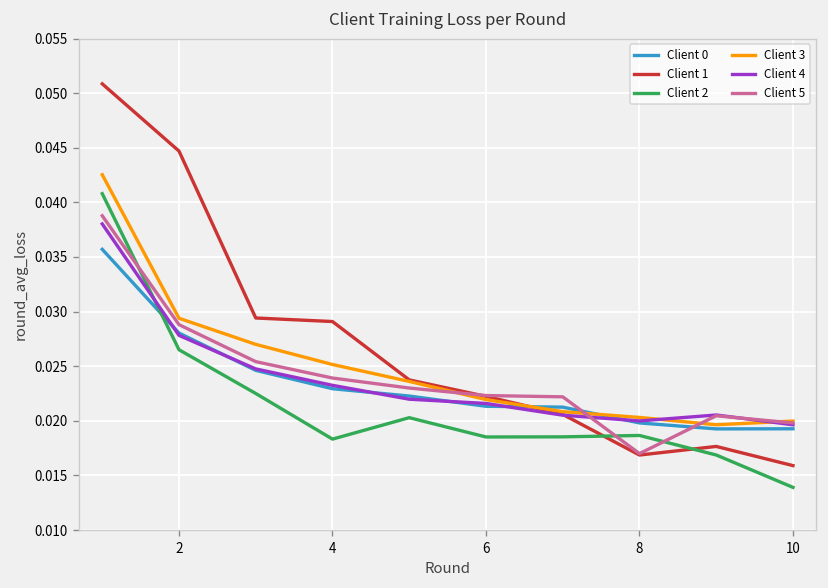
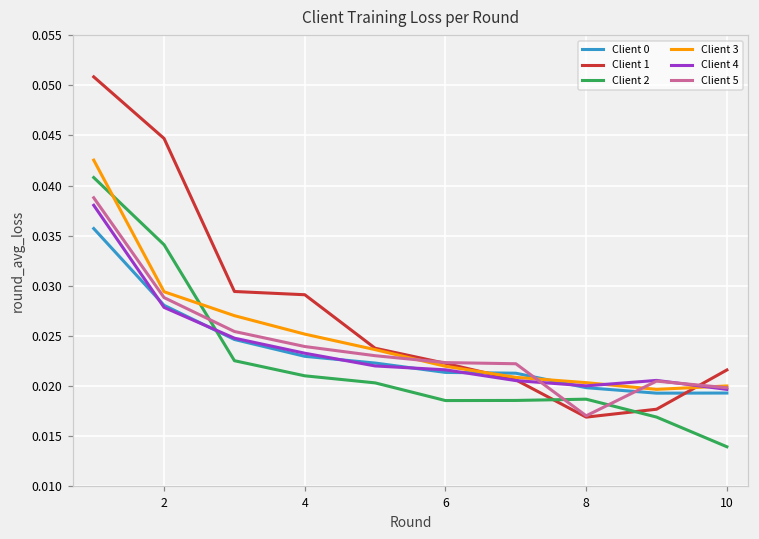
Client 2, 2: 0.027 -> 0.034
Client 2, 4: 0.018 -> 0.021
Client 1, 10: 0.016 -> 0.022
